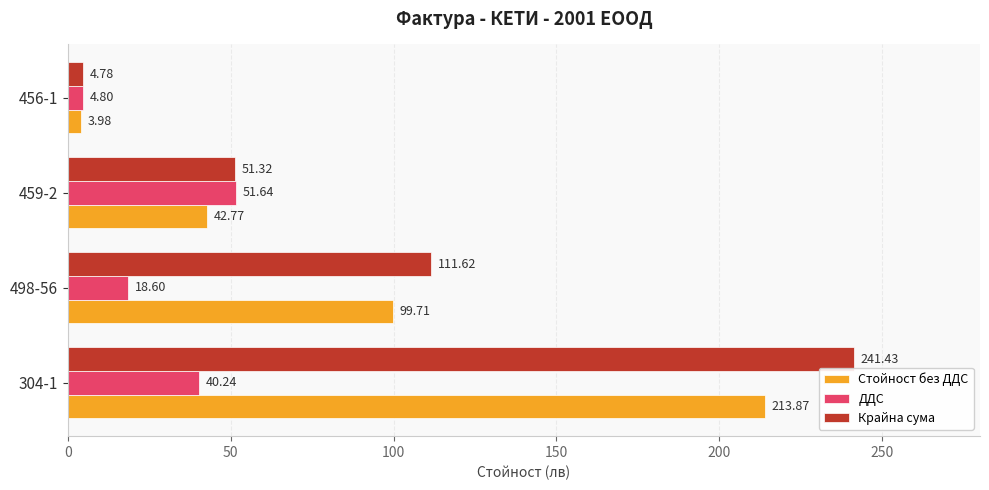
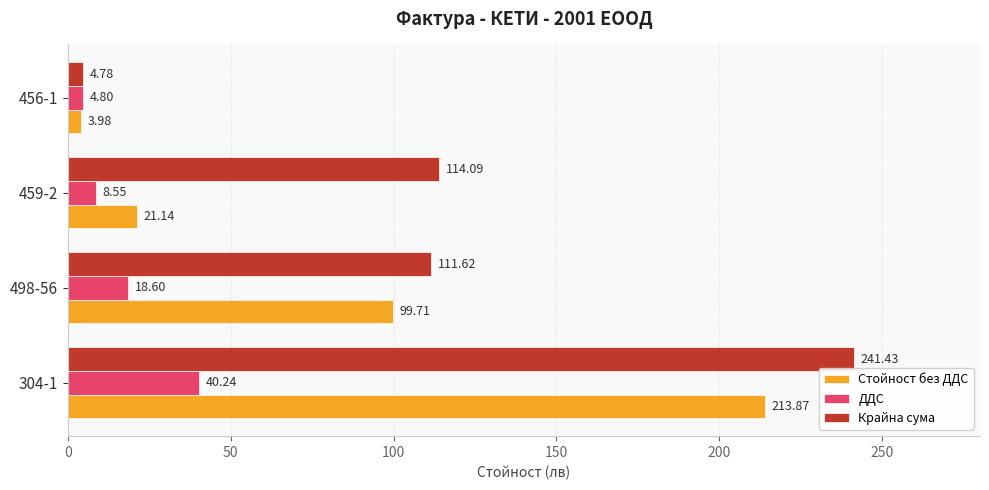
Крайна сума, 459-2: 51.32 -> 114.09
ДДС, 459-2: 51.64 -> 8.55
Стойност без ДДС, 459-2: 42.77 -> 21.14
